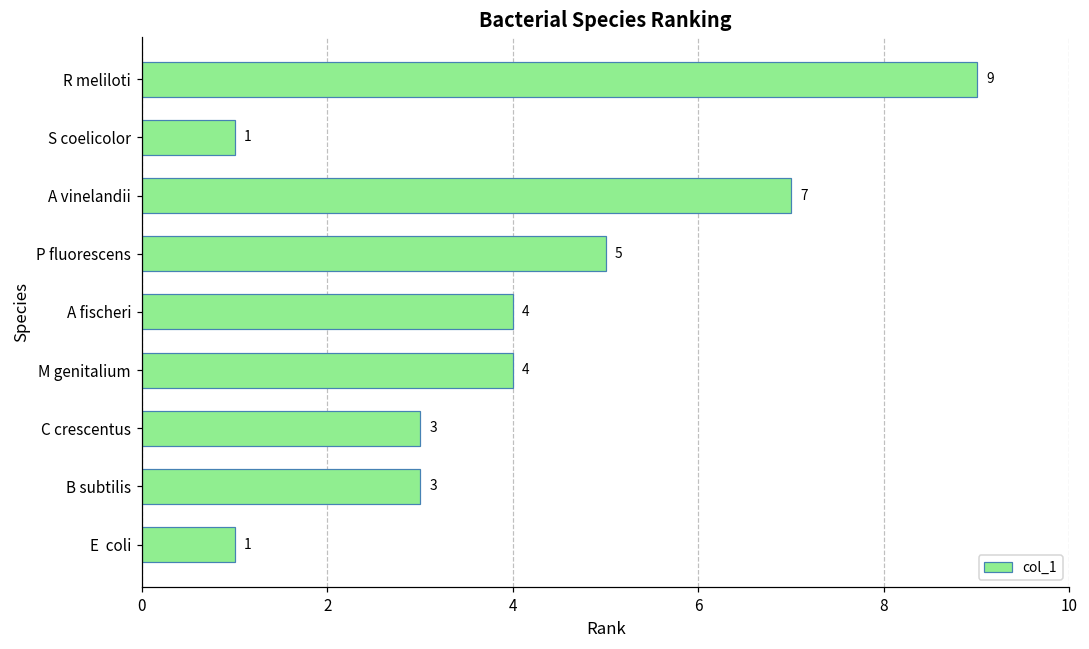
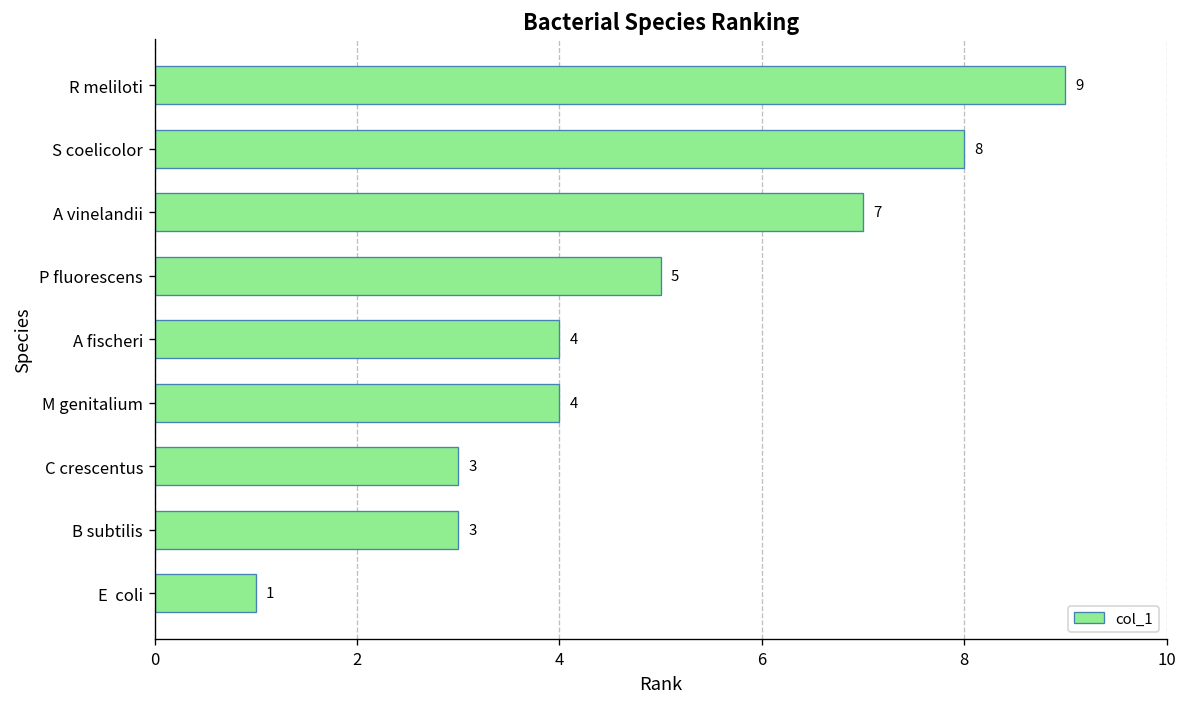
S coelicolor: 1 -> 8
